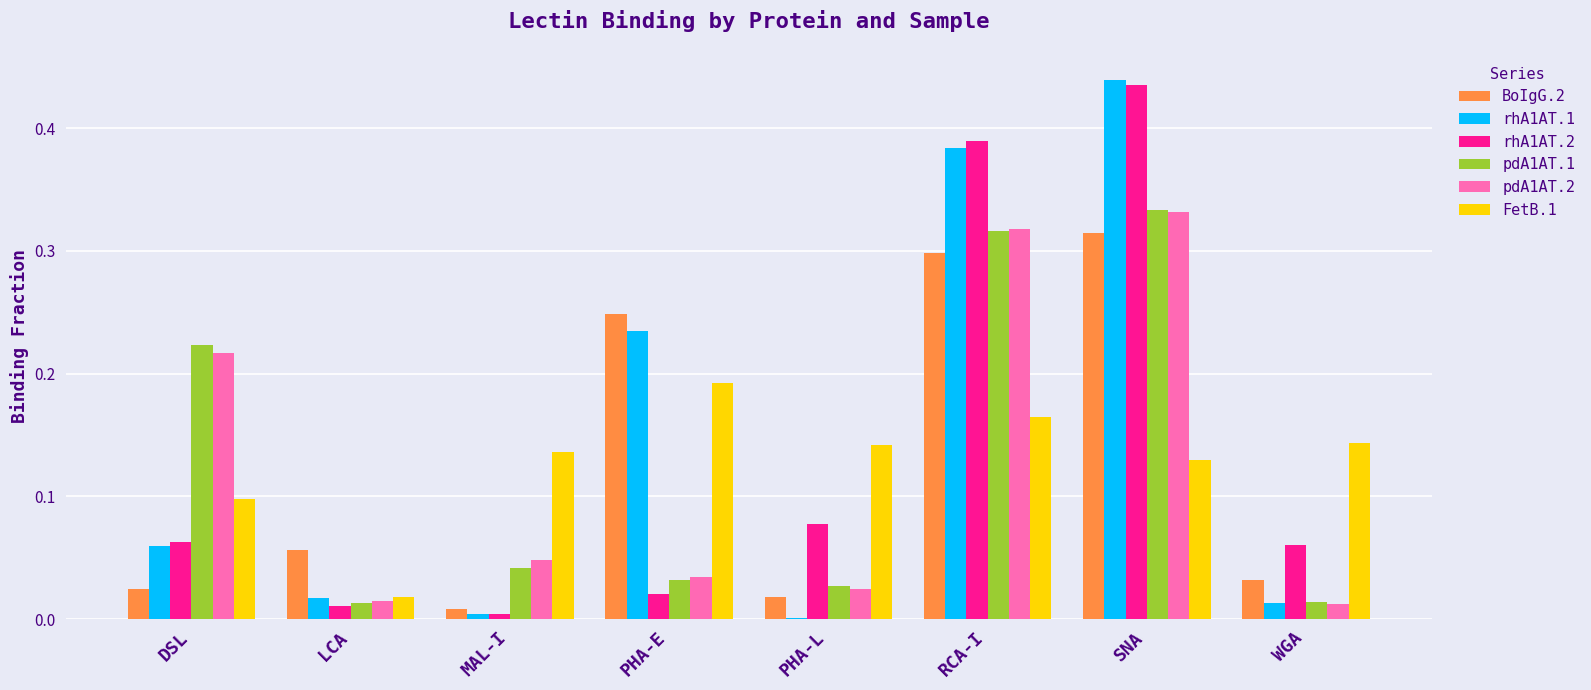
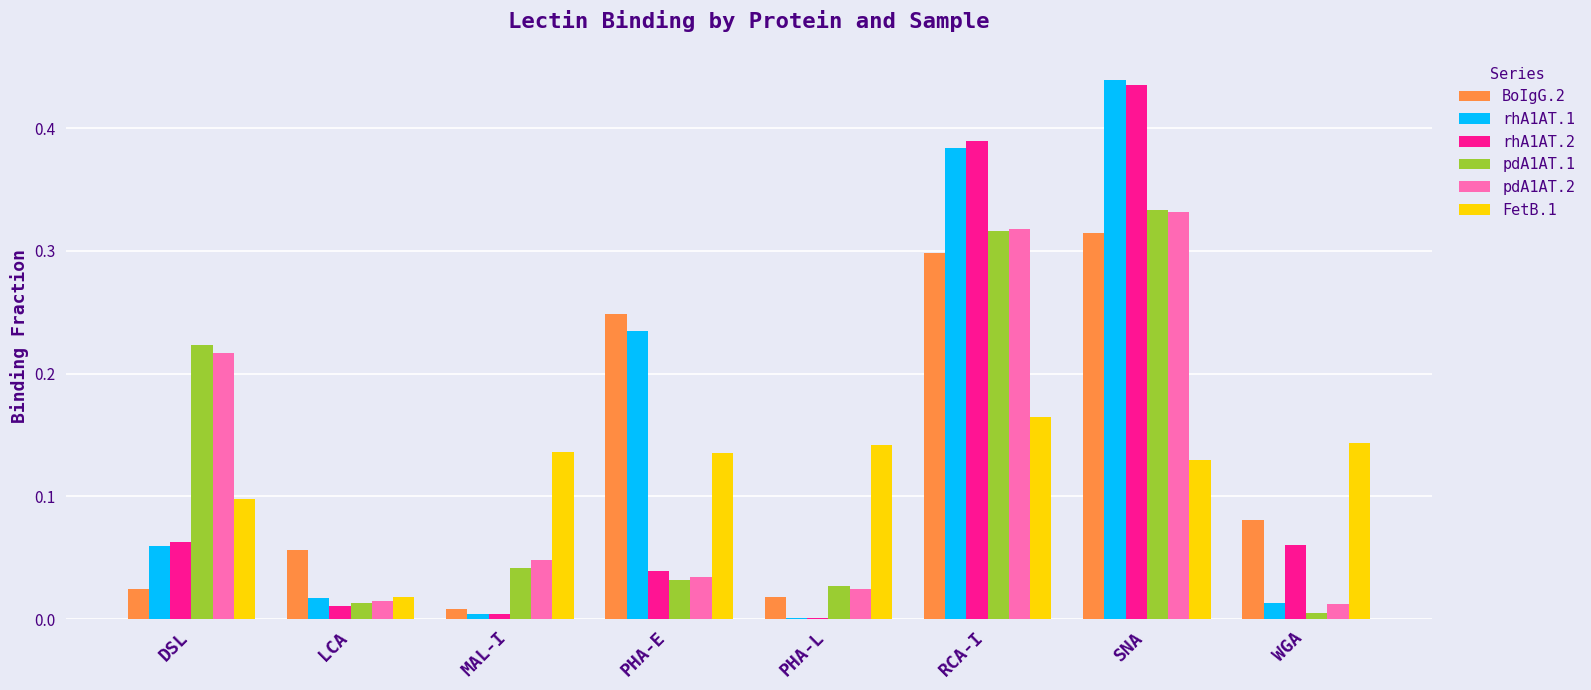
rhA1AT.2, PHA-E: 0.020 -> 0.039
FetB.1, PHA-E: 0.192 -> 0.135
rhA1AT.2, PHA-L: 0.078 -> 0.001
BoIgG.2, WGA: 0.032 -> 0.080
pdA1AT.1, WGA: 0.014 -> 0.005
